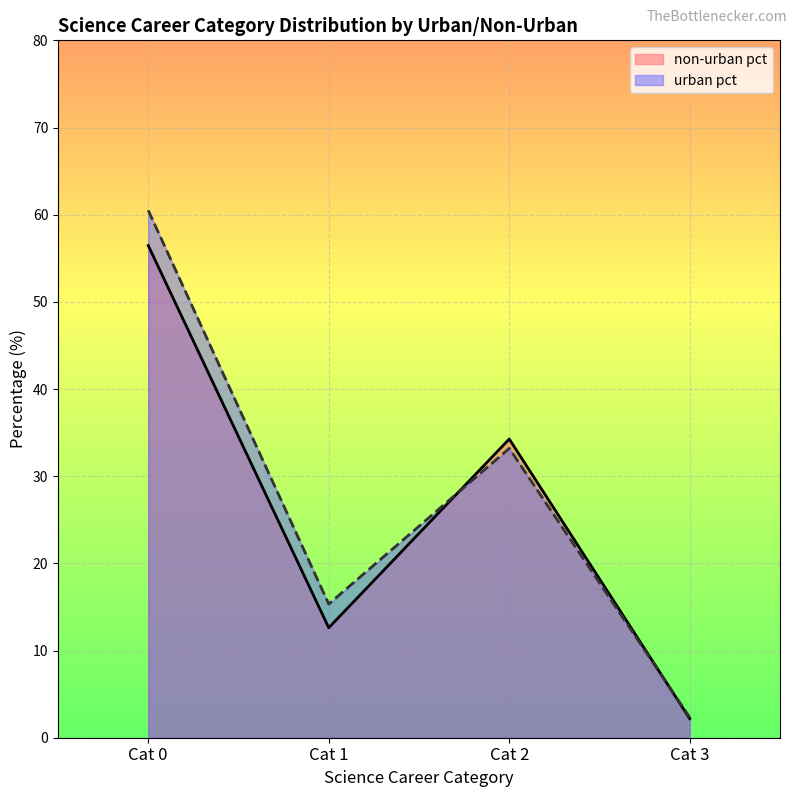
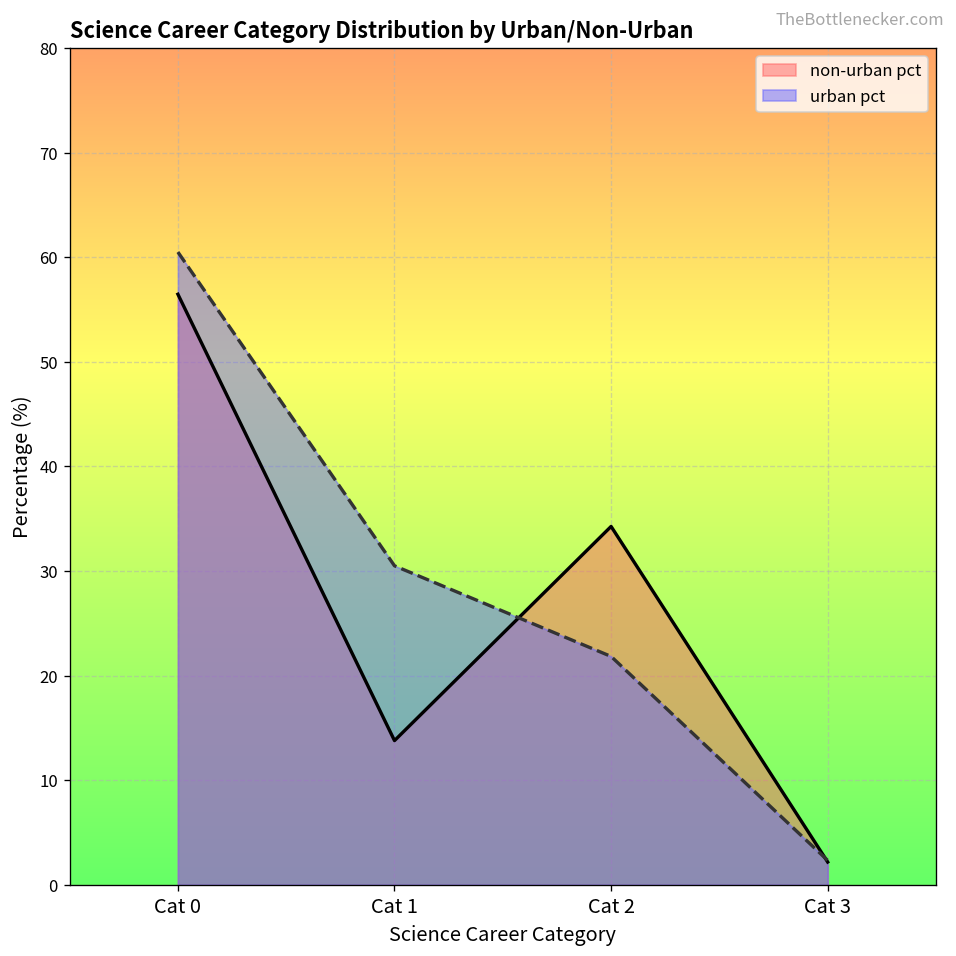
non-urban pct, Cat 1: 13 -> 14
urban pct, Cat 1: 15 -> 31
urban pct, Cat 2: 33 -> 22
